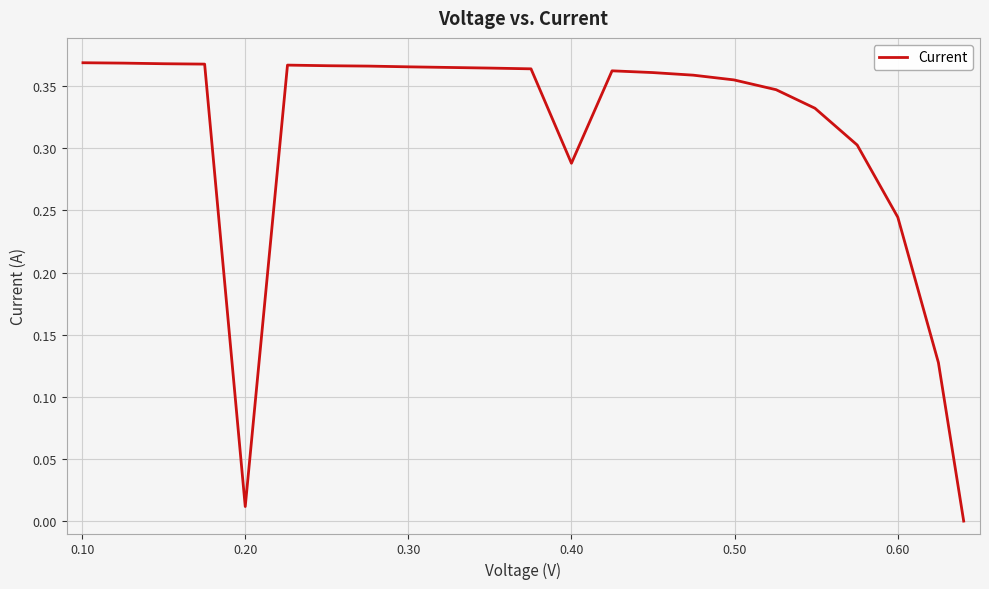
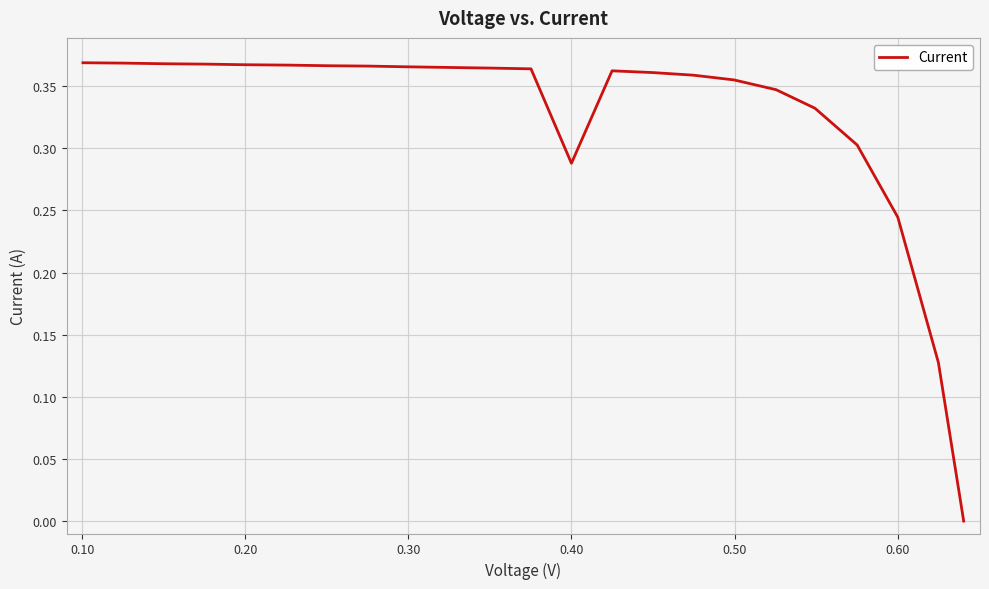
0.20: 0.012 -> 0.367
